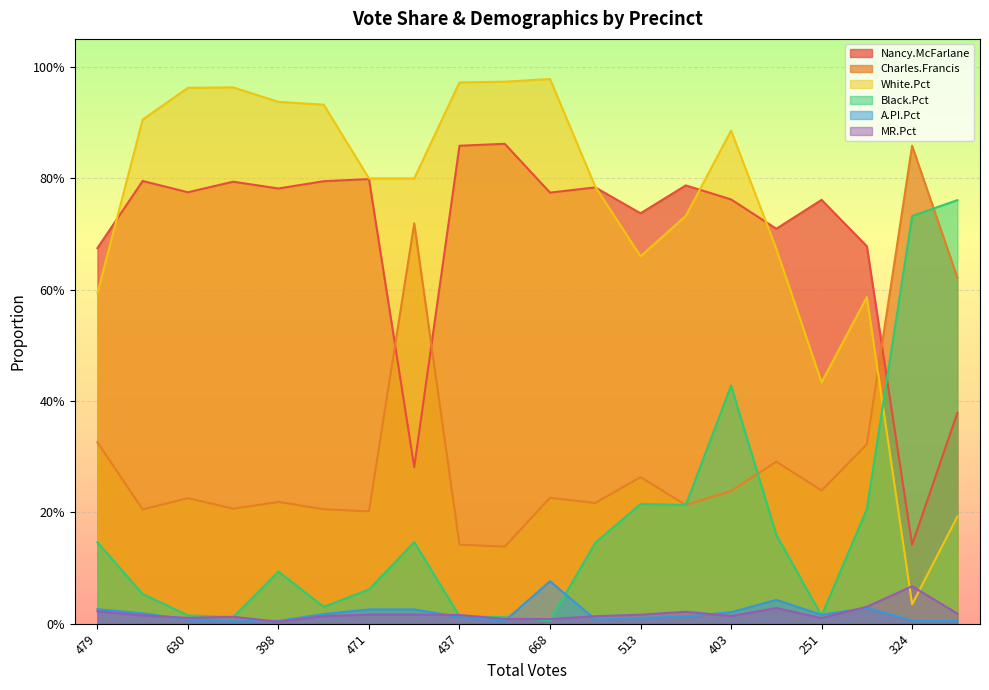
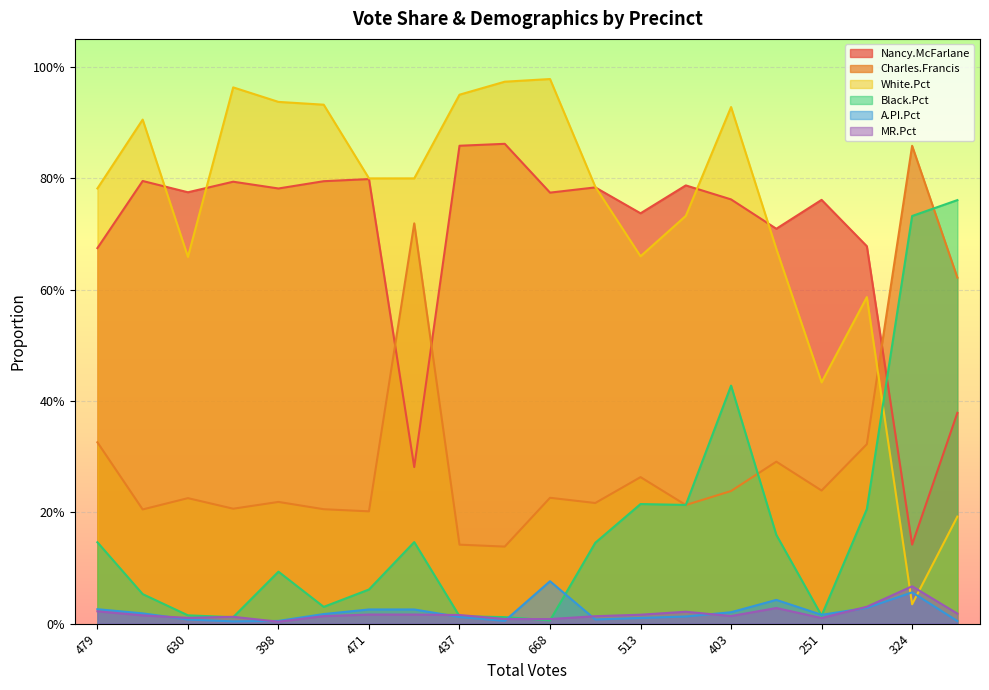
White.Pct, 479: 59% -> 78%
White.Pct, 630: 96% -> 66%
White.Pct, 437: 97% -> 95%
White.Pct, 403: 89% -> 93%
A.PI.Pct, 324: 1% -> 6%
